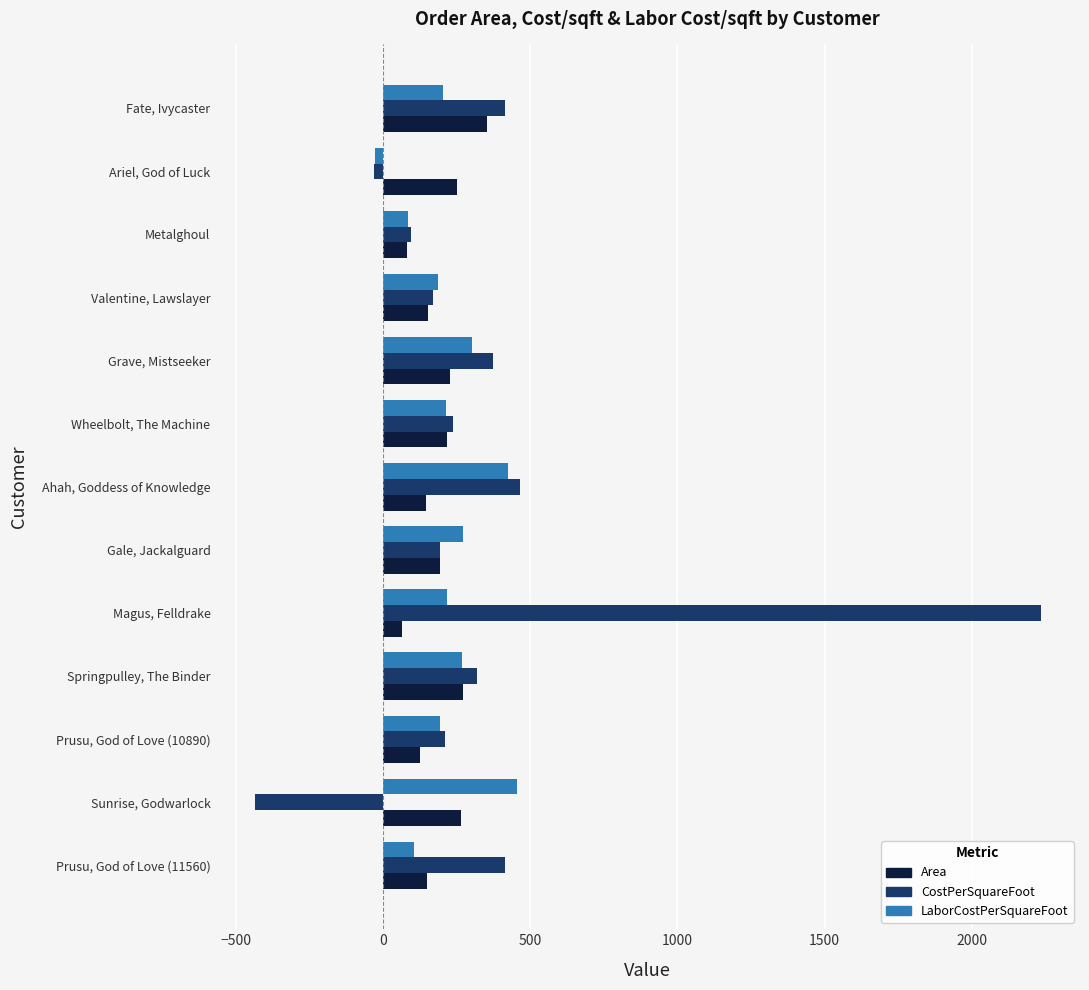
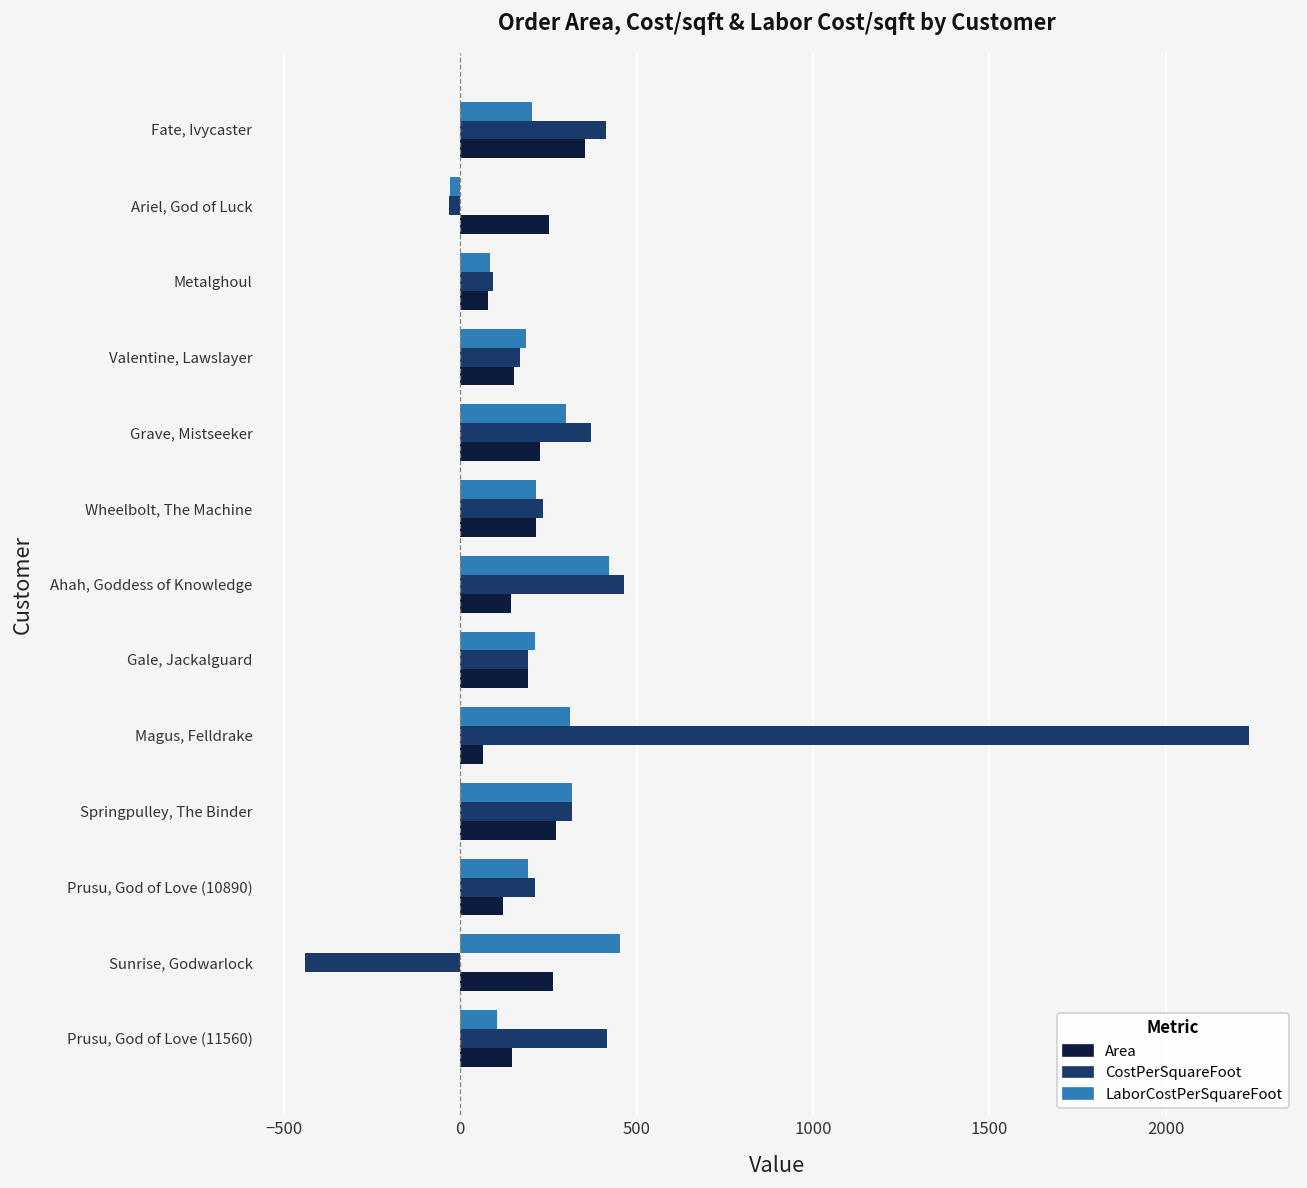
LaborCostPerSquareFoot, Gale, Jackalguard: 270 -> 210
LaborCostPerSquareFoot, Magus, Felldrake: 220 -> 310
LaborCostPerSquareFoot, Springpulley, The Binder: 270 -> 320
